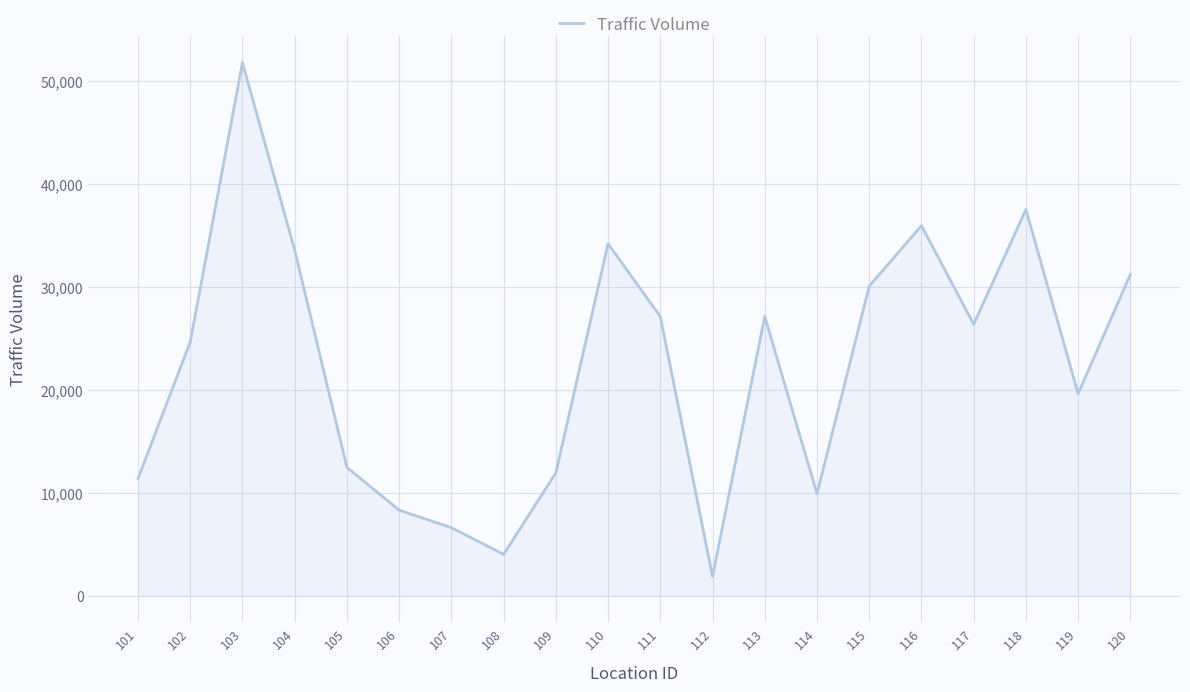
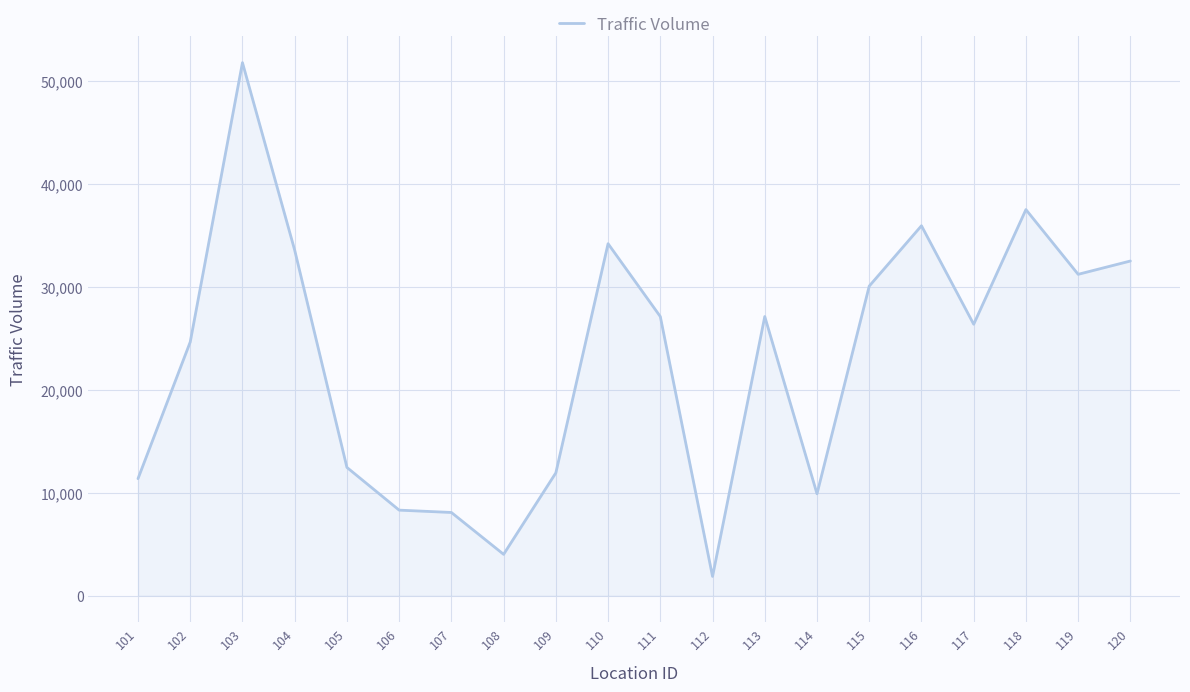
107: 6,600 -> 8,100
119: 19,600 -> 31,200
120: 31,200 -> 32,500
